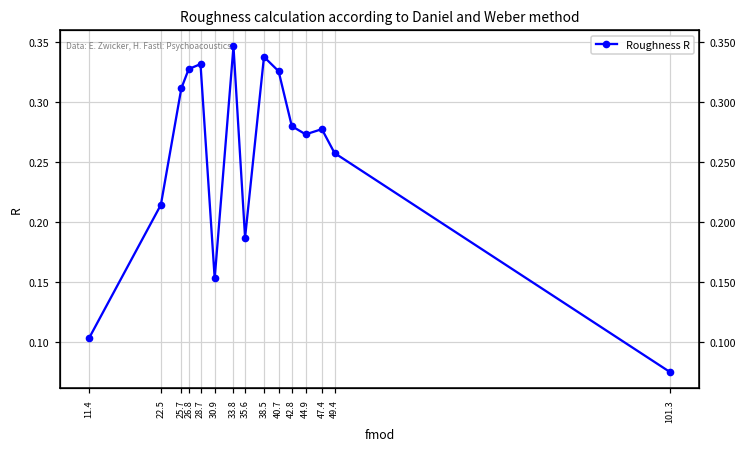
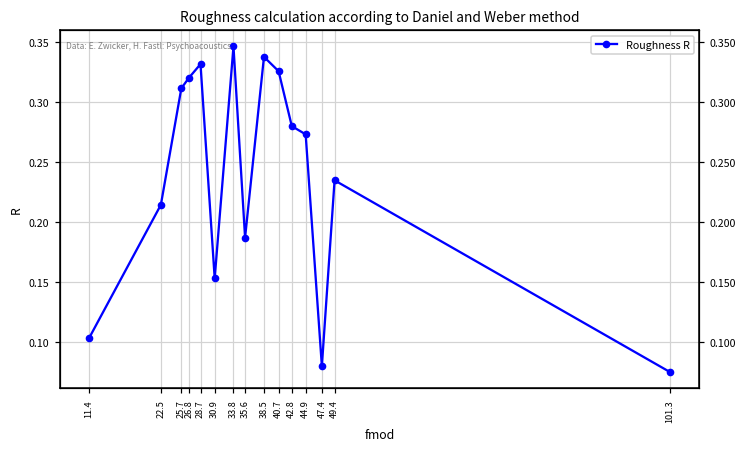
26.8: 0.327 -> 0.320
47.4: 0.277 -> 0.080
49.4: 0.257 -> 0.234
